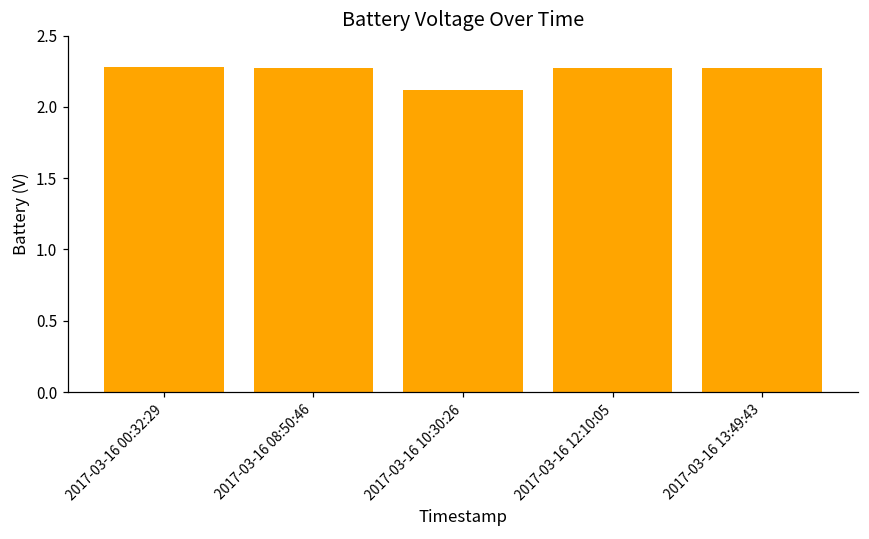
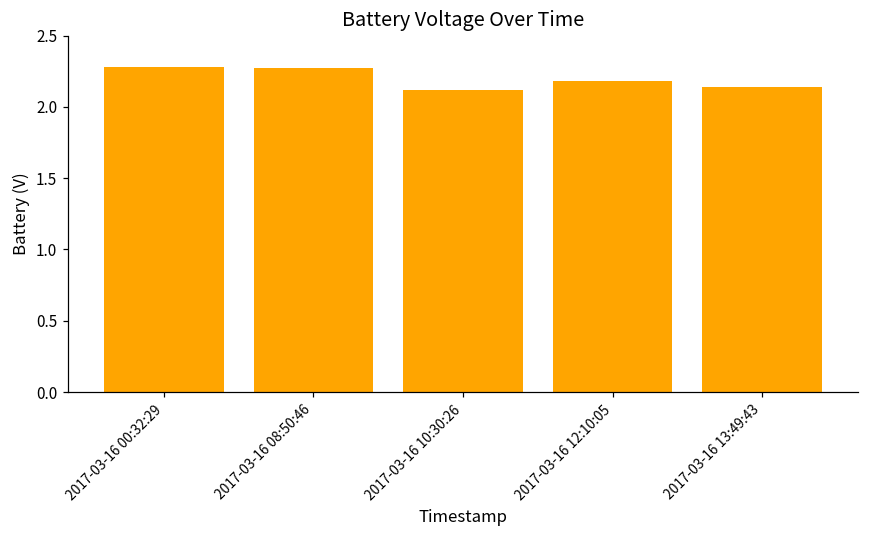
2017-03-16 12:10:05: 2.27 -> 2.18
2017-03-16 13:49:43: 2.27 -> 2.14
